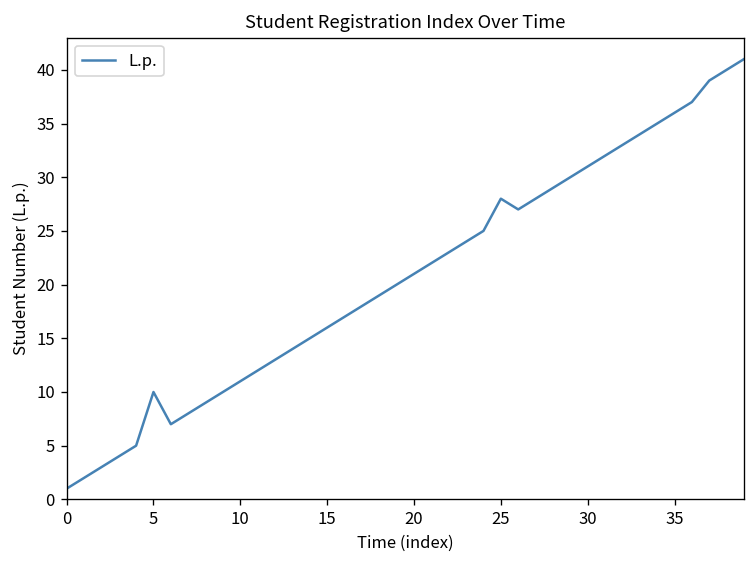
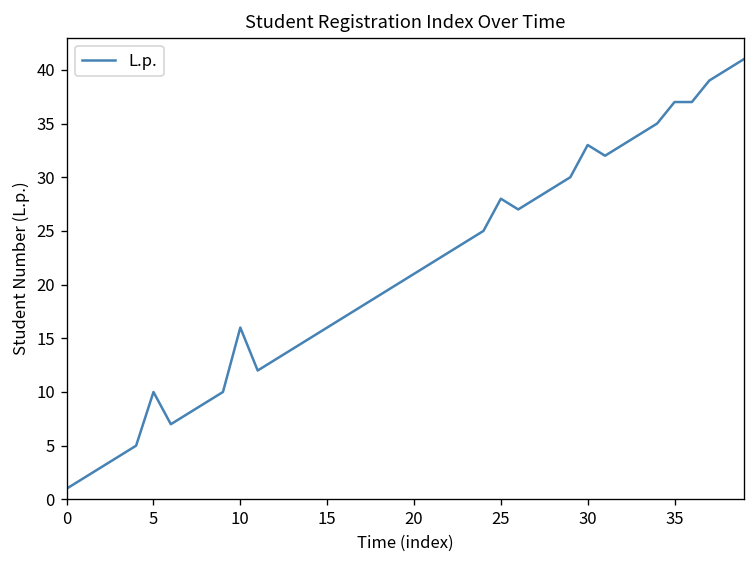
10: 11 -> 16
30: 31 -> 33
35: 36 -> 37
